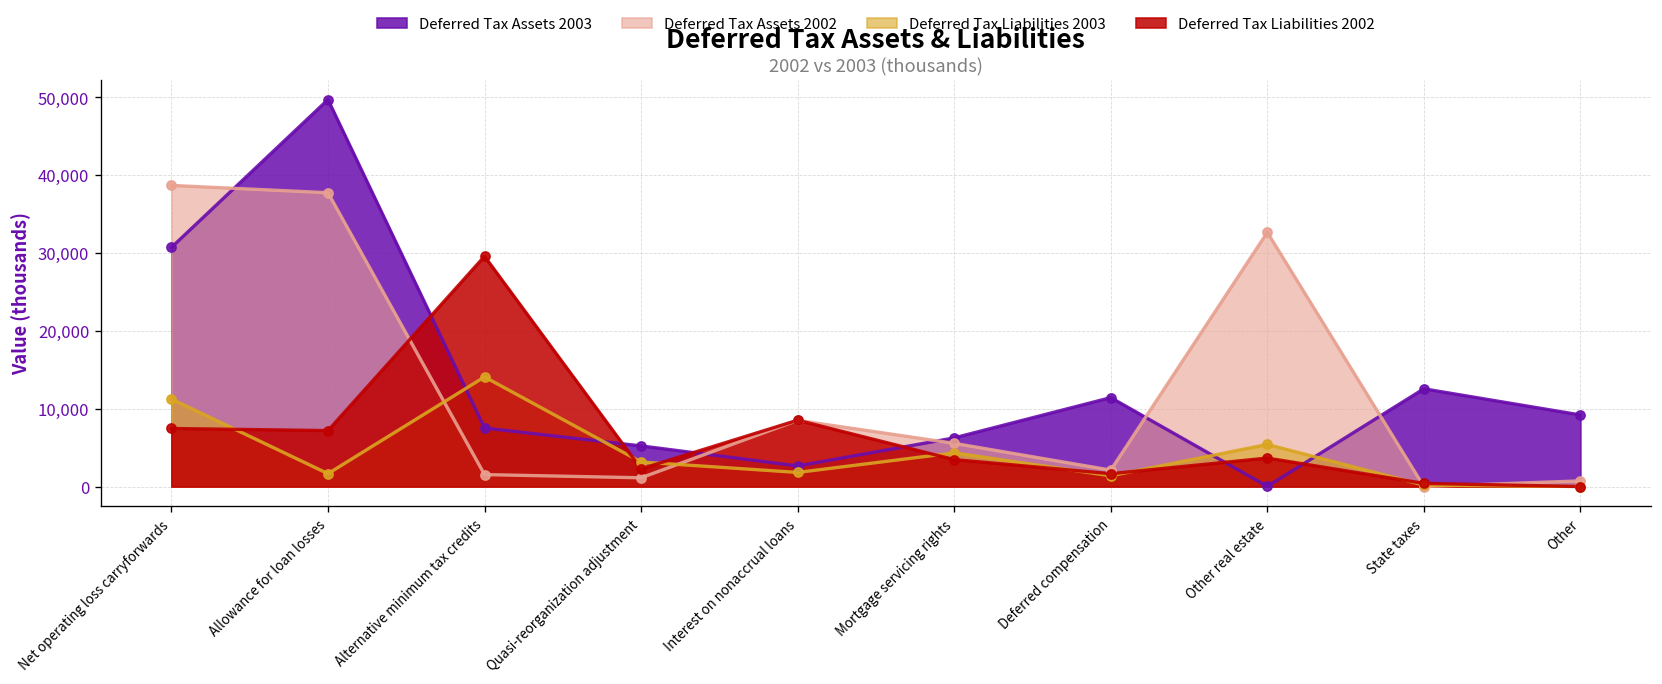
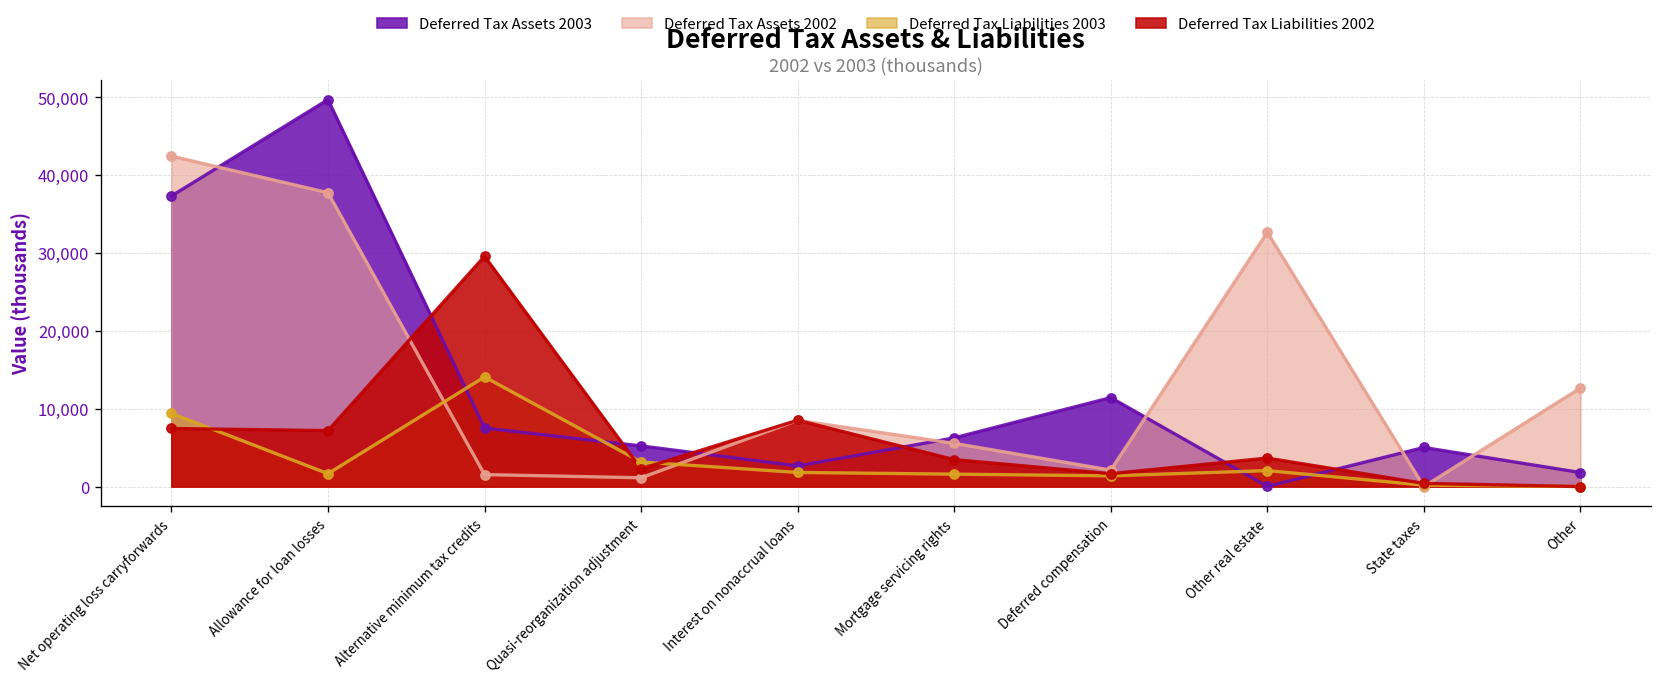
Deferred Tax Assets 2003, Net operating loss carryforwards: 31,000 -> 37,000
Deferred Tax Assets 2002, Net operating loss carryforwards: 39,000 -> 42,000
Deferred Tax Liabilities 2003, Net operating loss carryforwards: 11,000 -> 9,000
Deferred Tax Liabilities 2003, Mortgage servicing rights: 4,000 -> 2,000
Deferred Tax Liabilities 2003, Other real estate: 5,000 -> 2,000
Deferred Tax Assets 2003, State taxes: 13,000 -> 5,000
Deferred Tax Assets 2003, Other: 9,000 -> 2,000
Deferred Tax Assets 2002, Other: 1,000 -> 13,000
